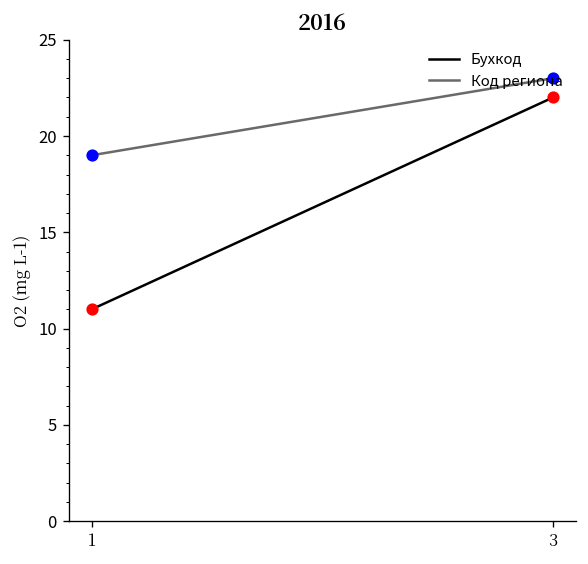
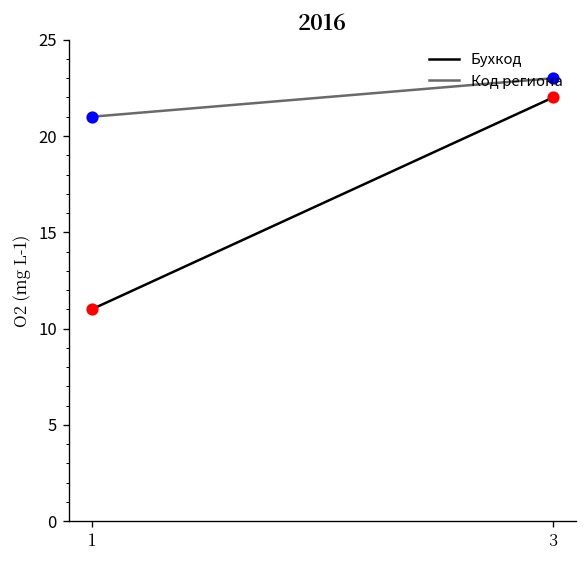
Код региона, 1: 19 -> 21
